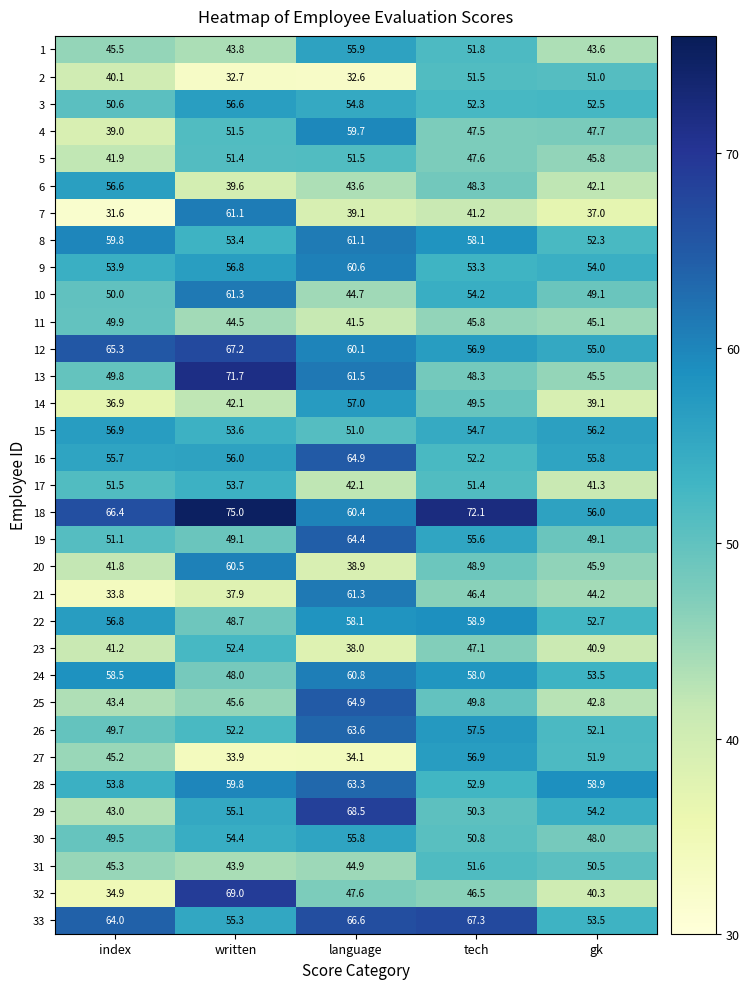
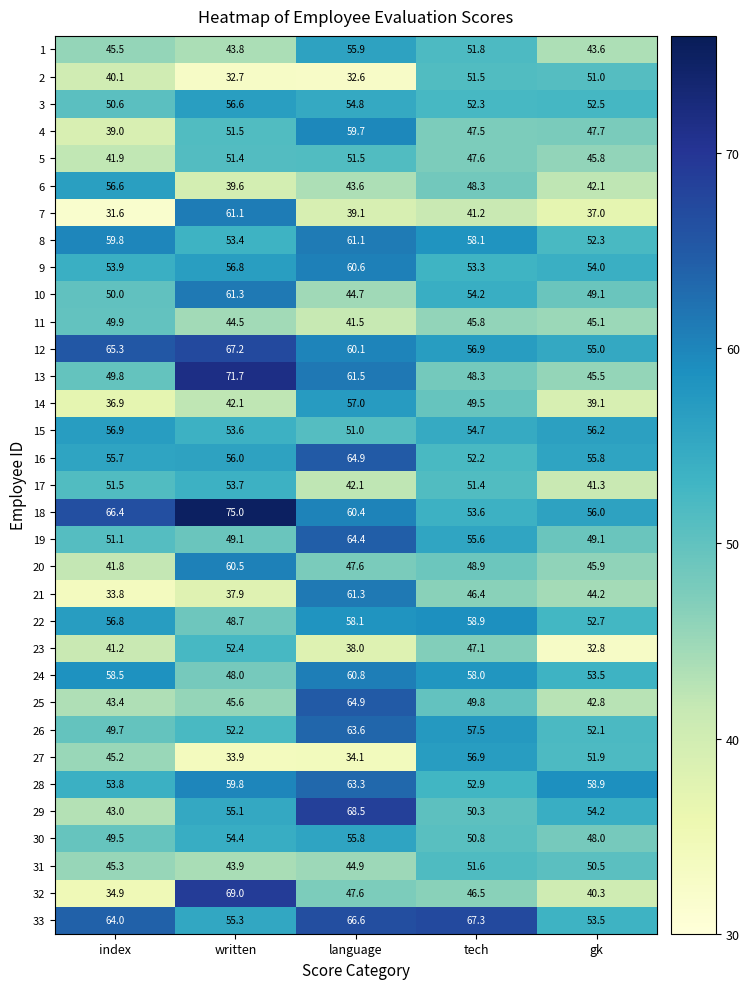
18, tech: 72.1 -> 53.6
20, language: 38.9 -> 47.6
23, gk: 40.9 -> 32.8
